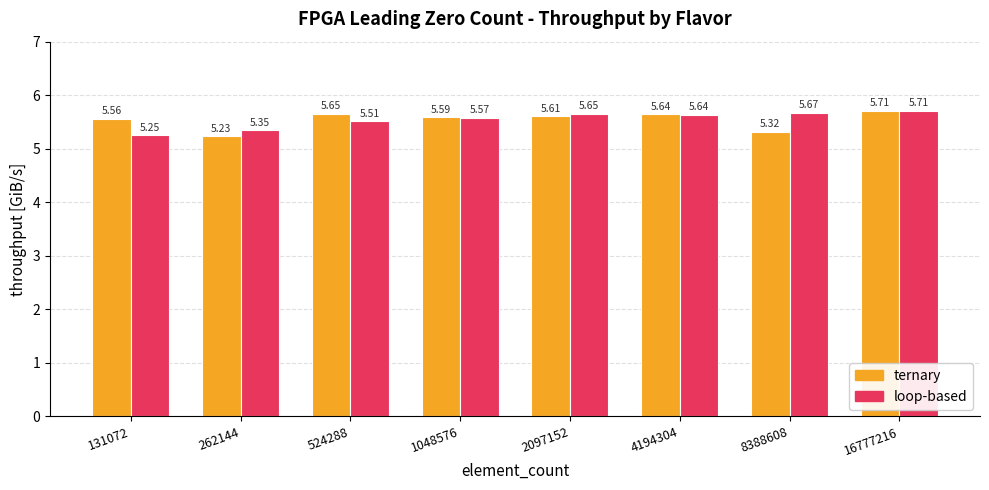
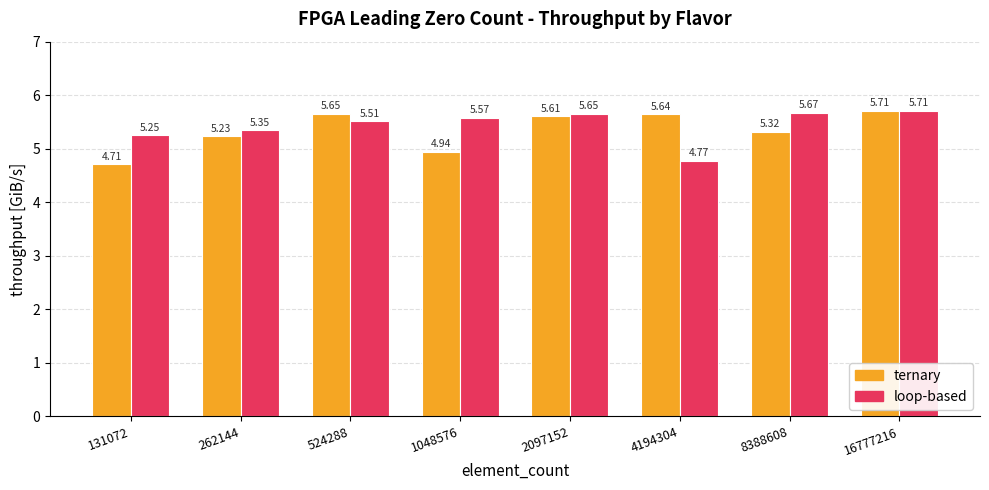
ternary, 131072: 5.56 -> 4.71
ternary, 1048576: 5.59 -> 4.94
loop-based, 4194304: 5.64 -> 4.77
